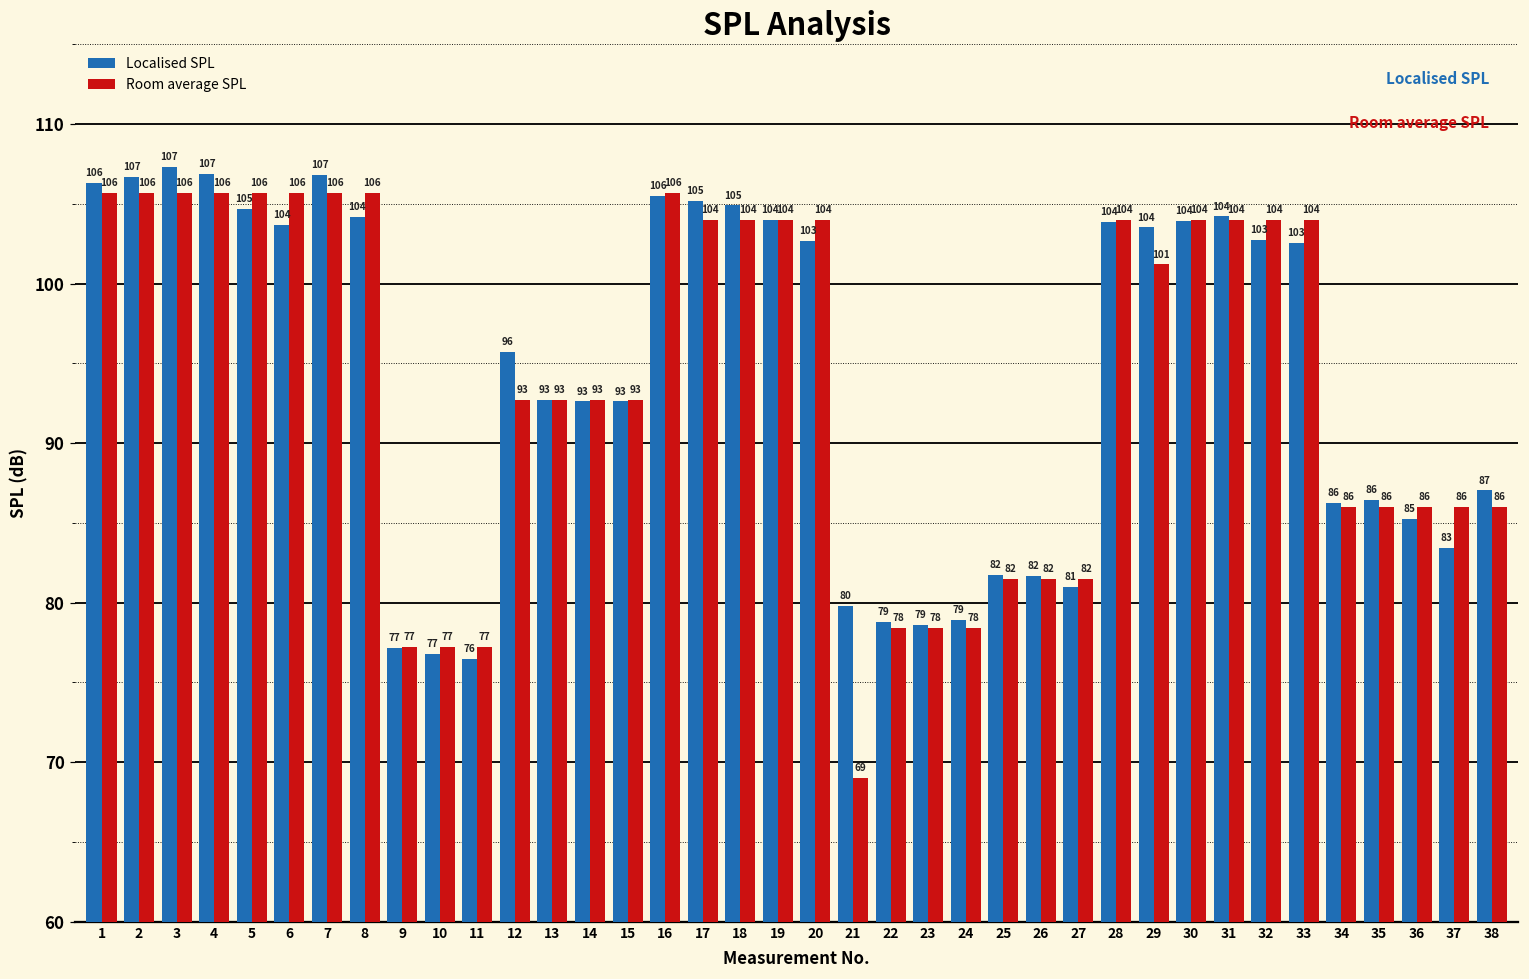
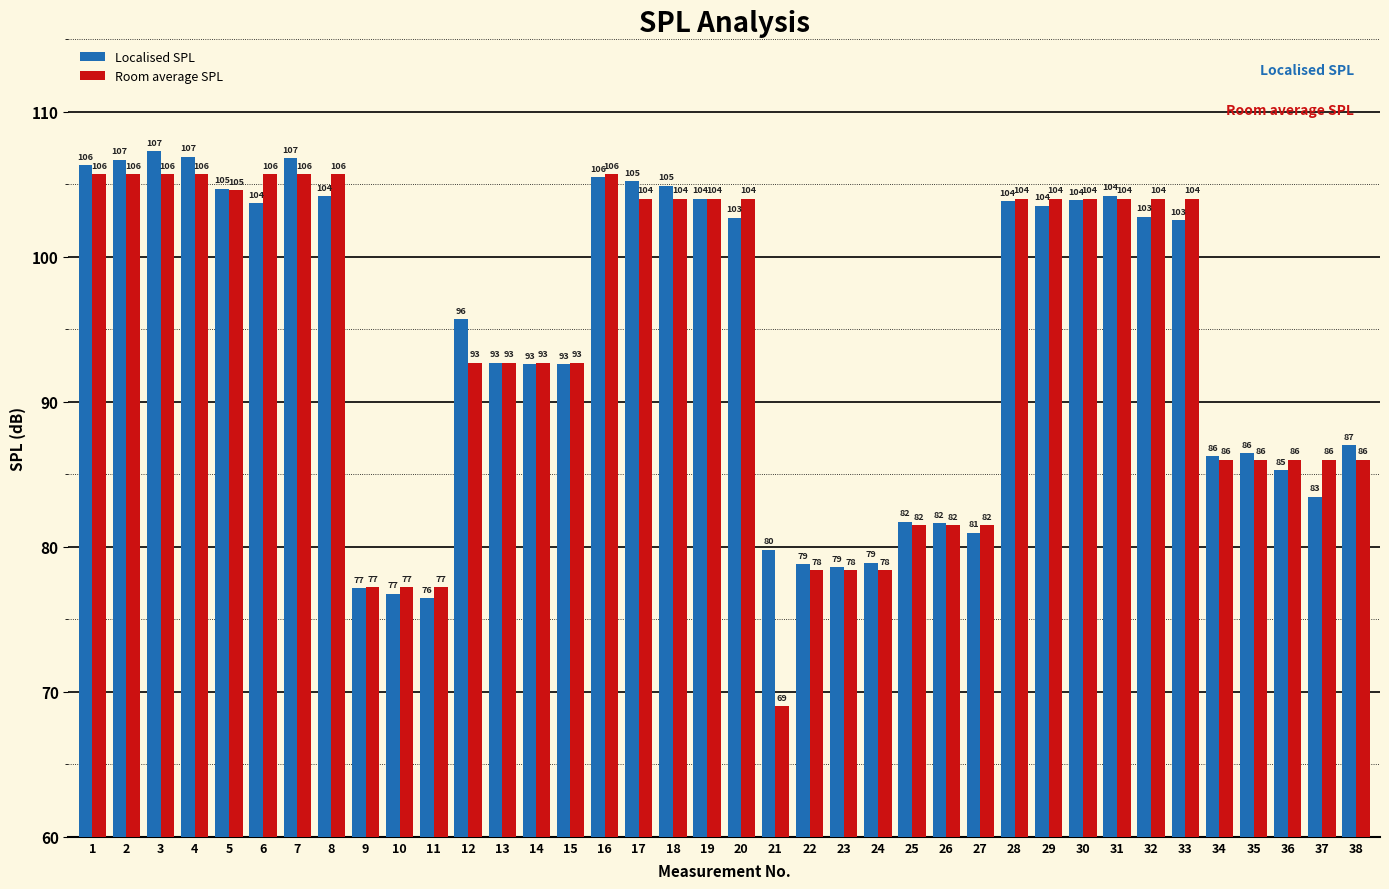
Room average SPL, 5: 106 -> 105
Room average SPL, 29: 101 -> 104
